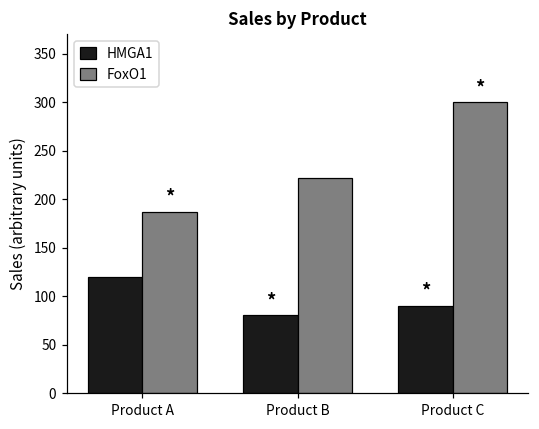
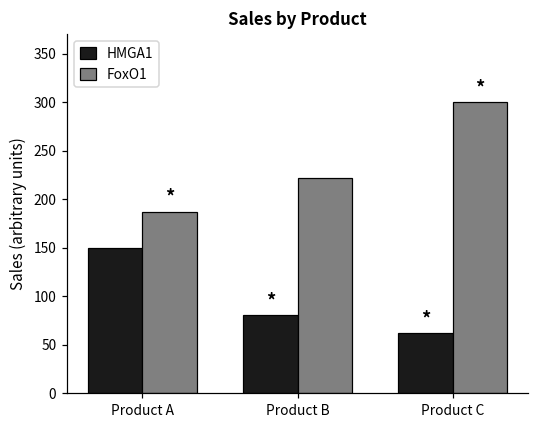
HMGA1, Product A: 120 -> 150
HMGA1, Product C: 90 -> 60
